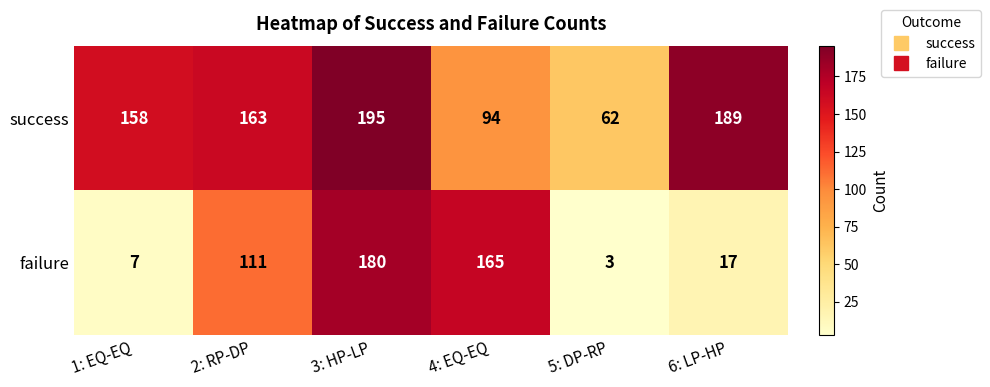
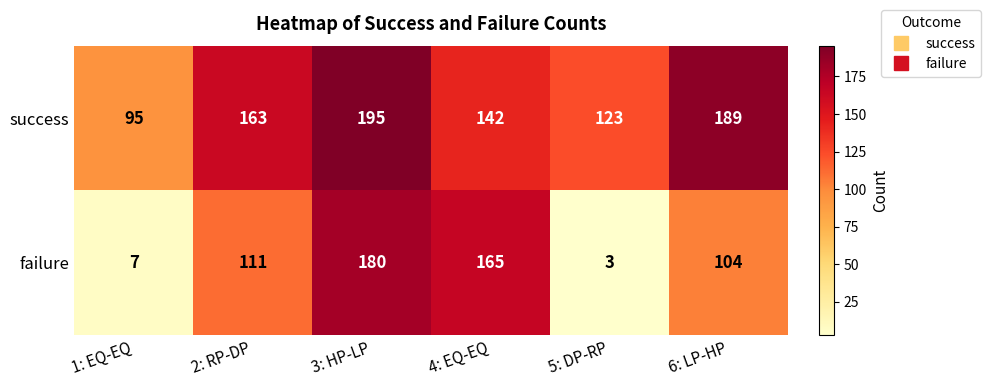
success, 1: EQ-EQ: 158 -> 95
success, 4: EQ-EQ: 94 -> 142
success, 5: DP-RP: 62 -> 123
failure, 6: LP-HP: 17 -> 104
